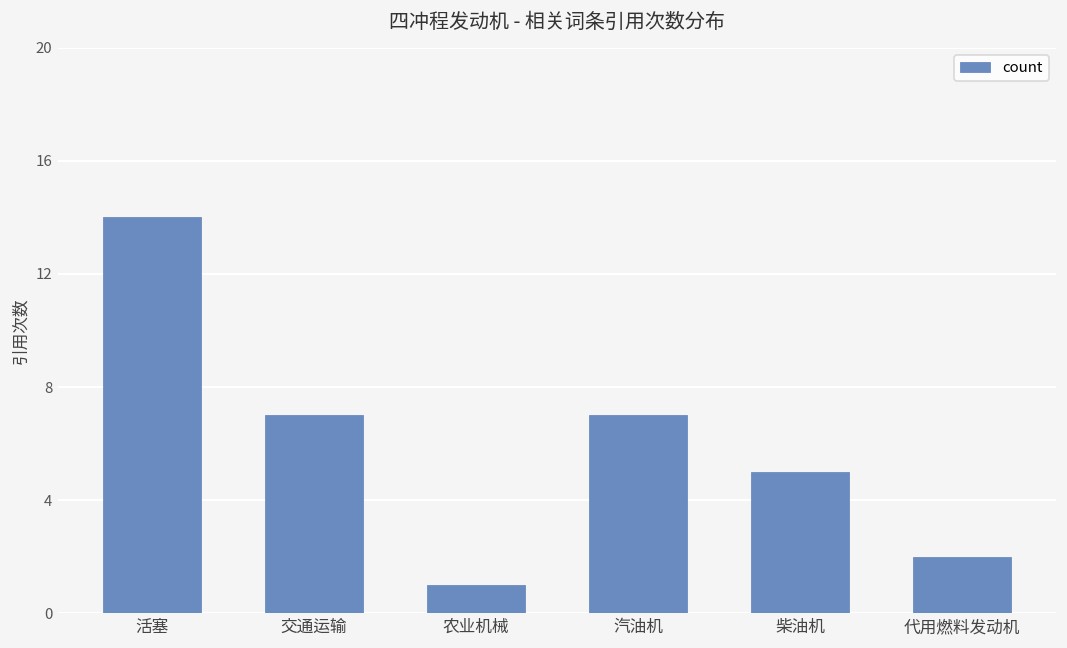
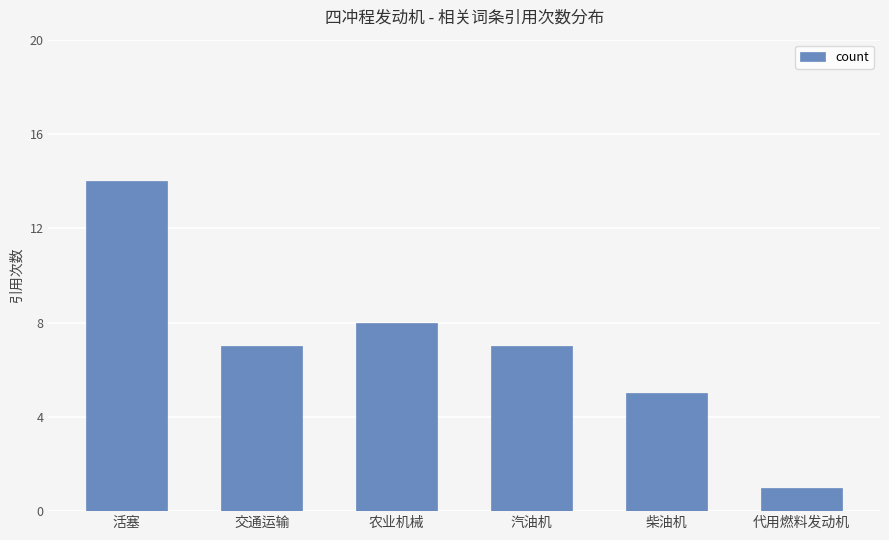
农业机械: 1 -> 8
代用燃料发动机: 2 -> 1
